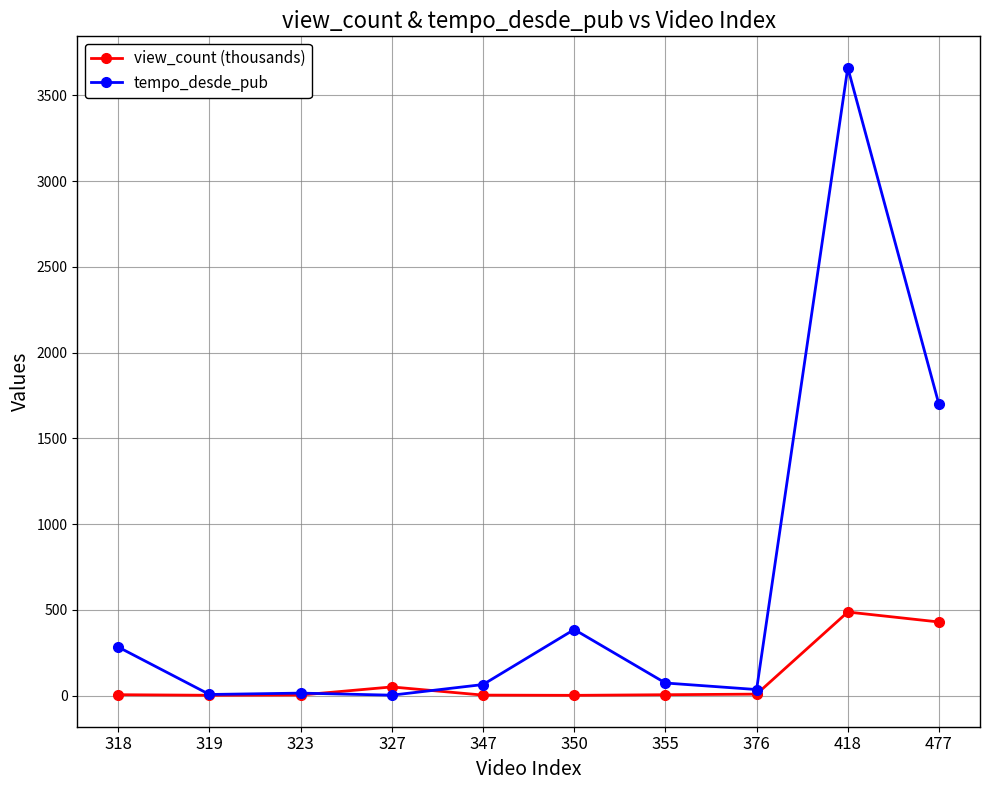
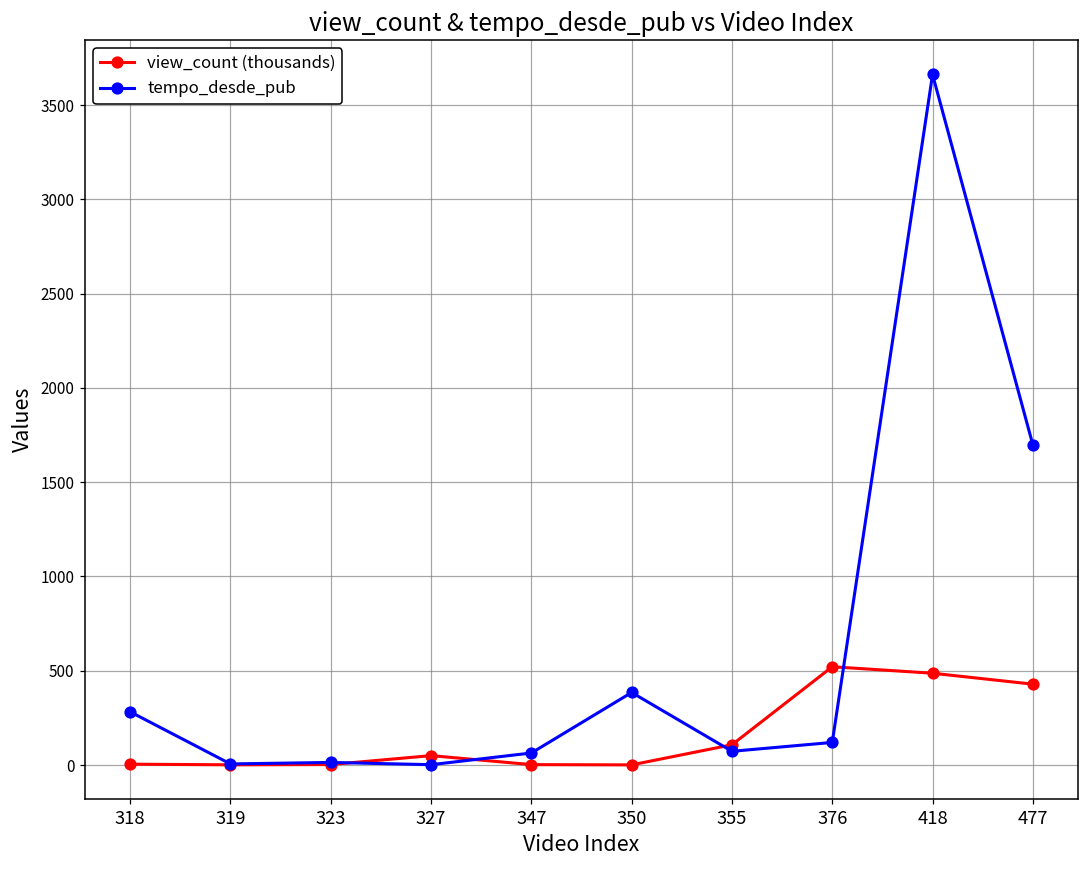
view_count (thousands), 355: 0 -> 110
view_count (thousands), 376: 10 -> 520
tempo_desde_pub, 376: 30 -> 120
